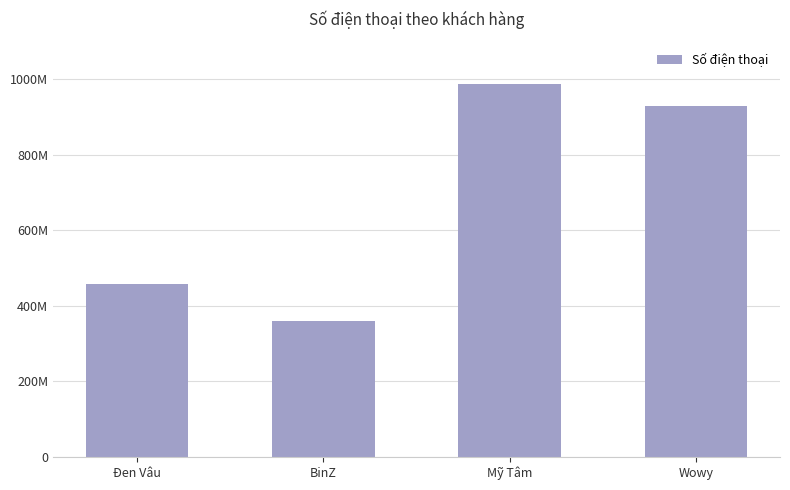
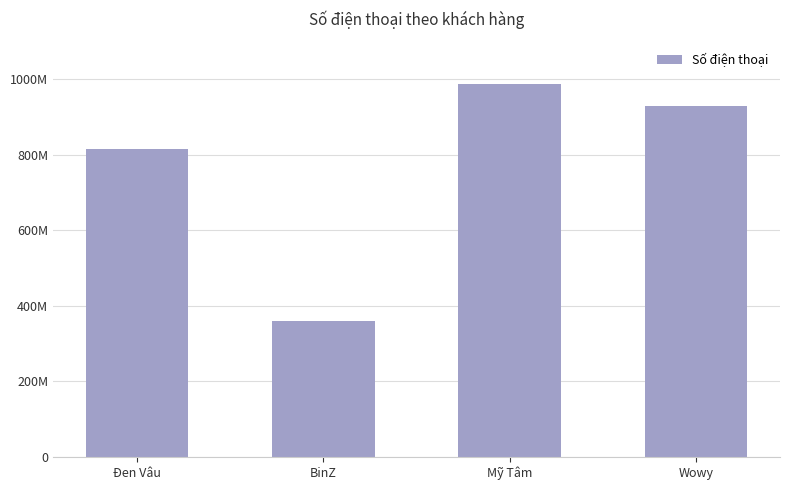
Đen Vâu: 460000000 -> 820000000
